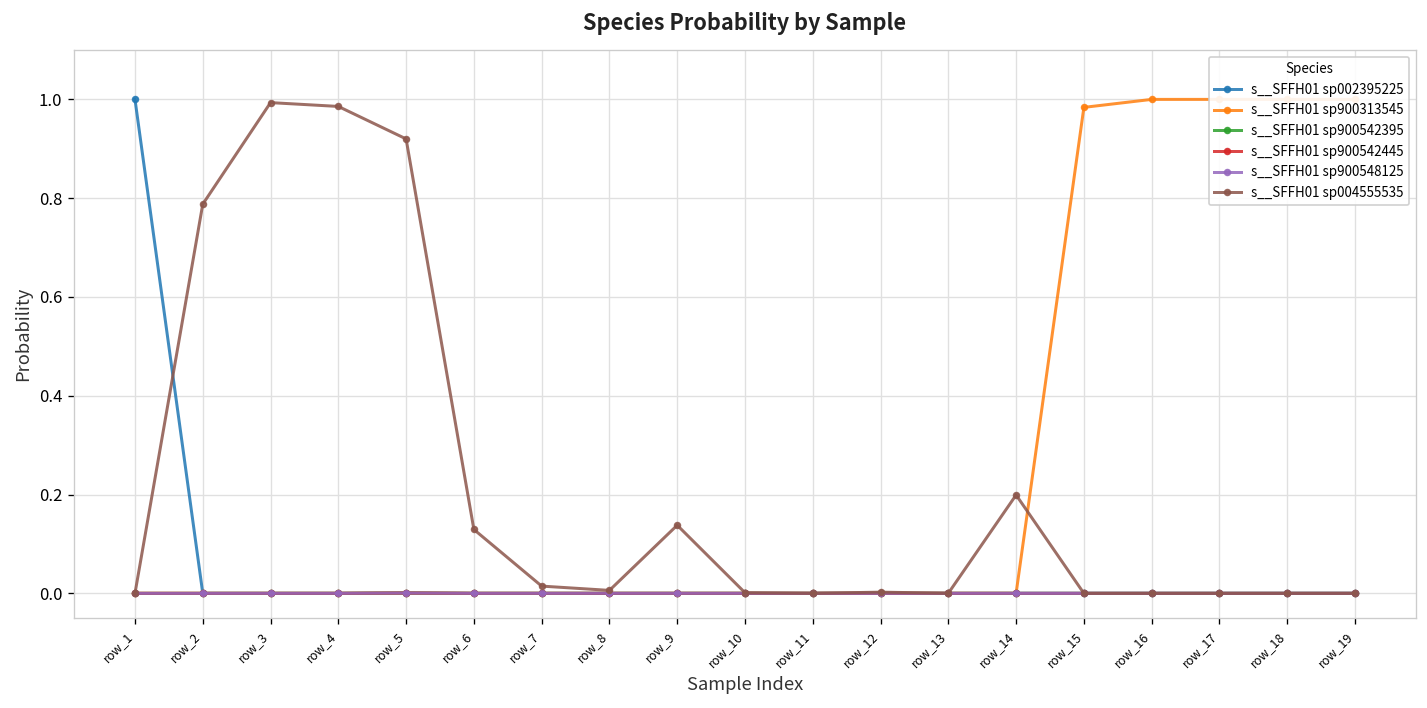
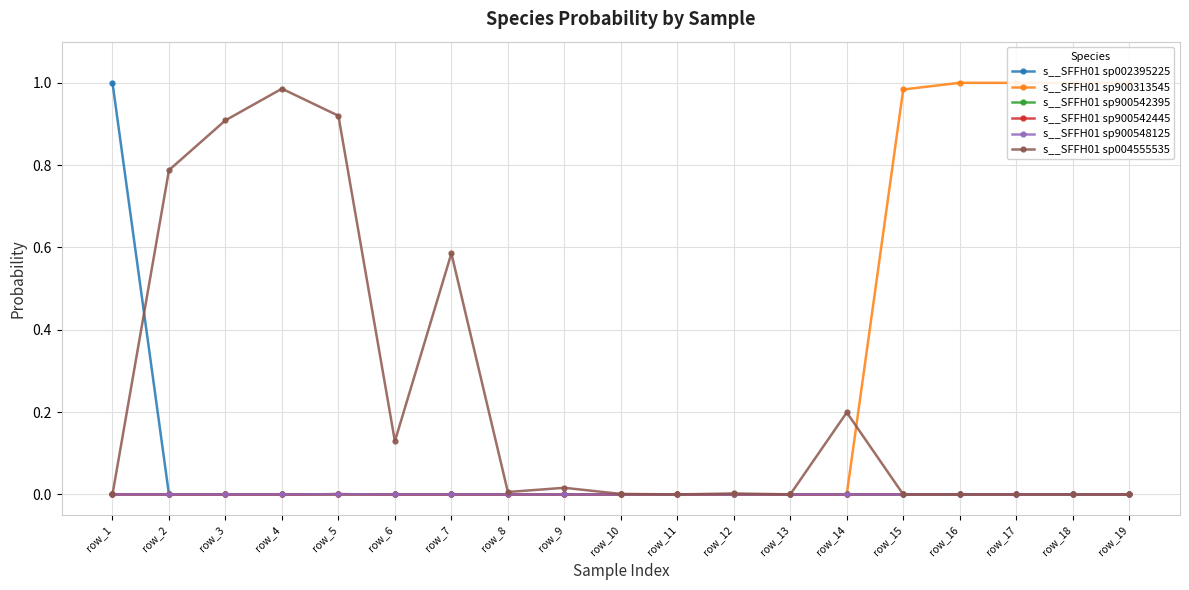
s__SFFH01 sp004555535, row_3: 0.99 -> 0.91
s__SFFH01 sp004555535, row_7: 0.01 -> 0.59
s__SFFH01 sp004555535, row_9: 0.14 -> 0.02
